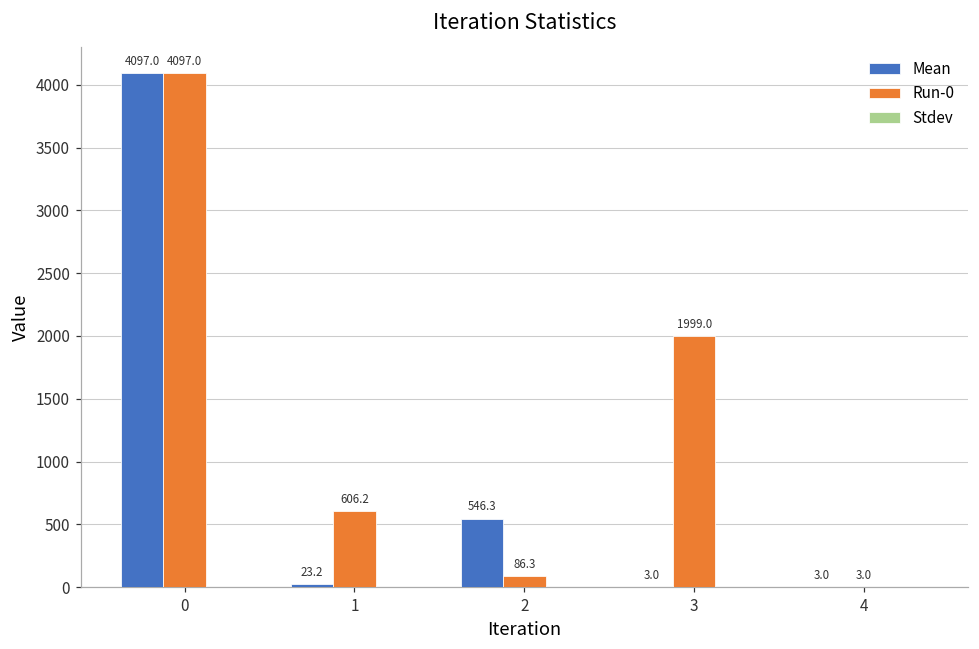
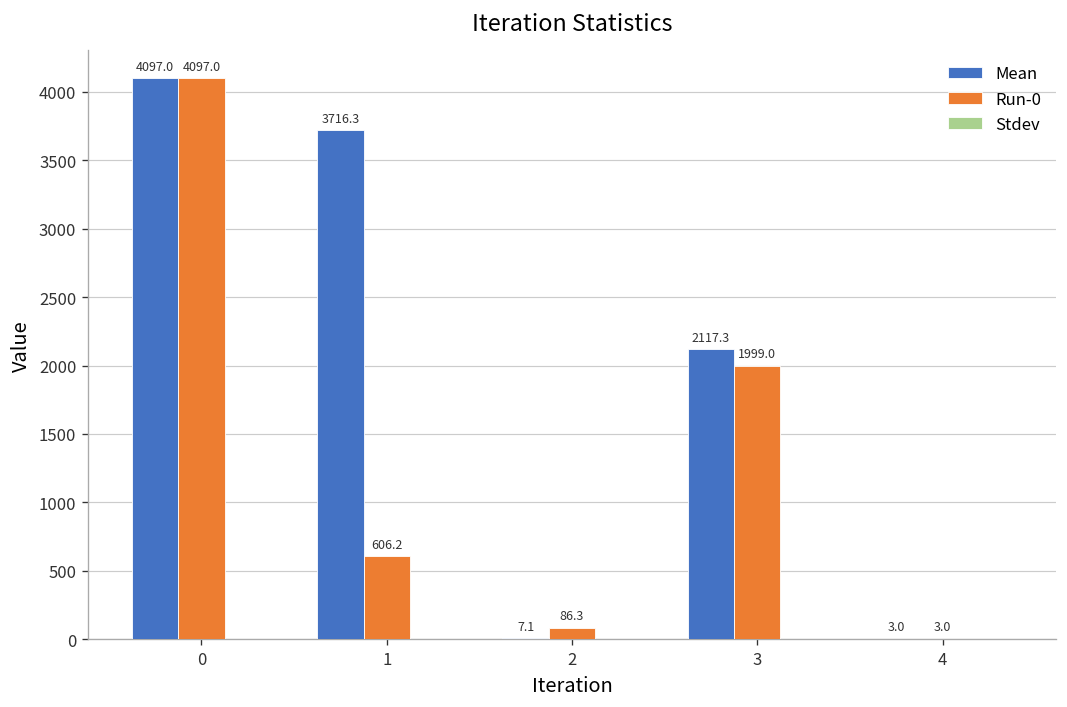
Mean, 1: 23.2 -> 3716.3
Mean, 2: 546.3 -> 7.1
Mean, 3: 3.0 -> 2117.3
